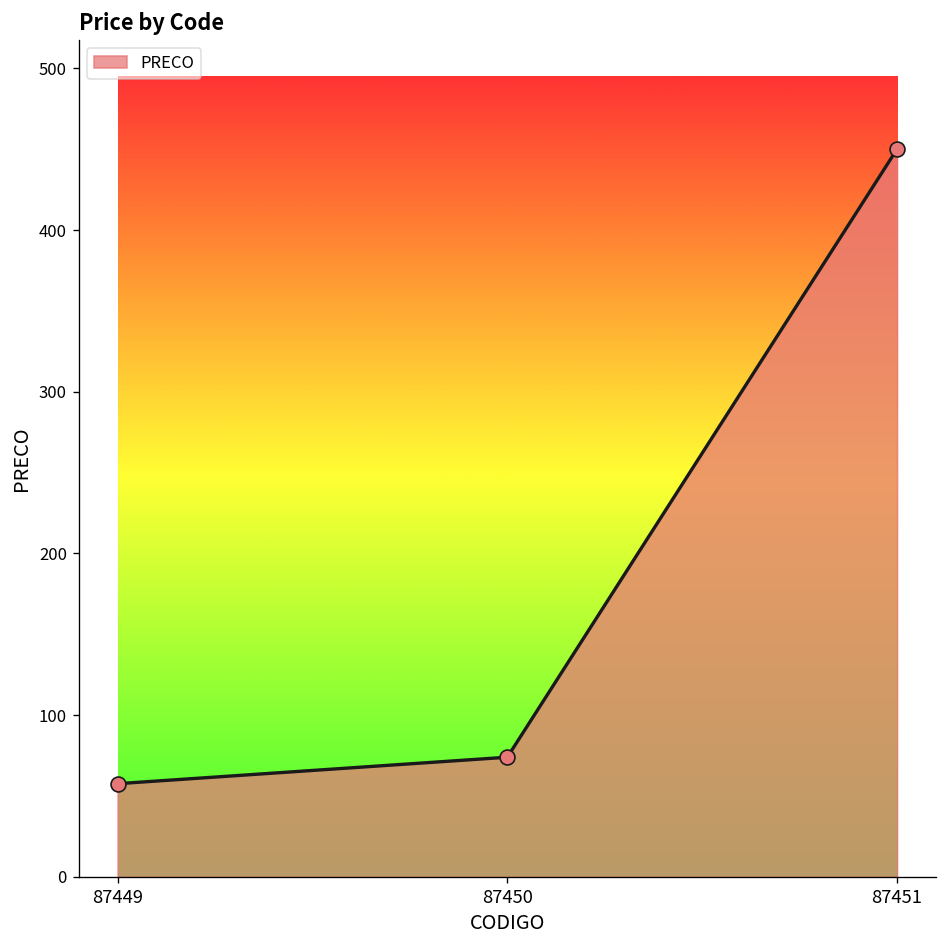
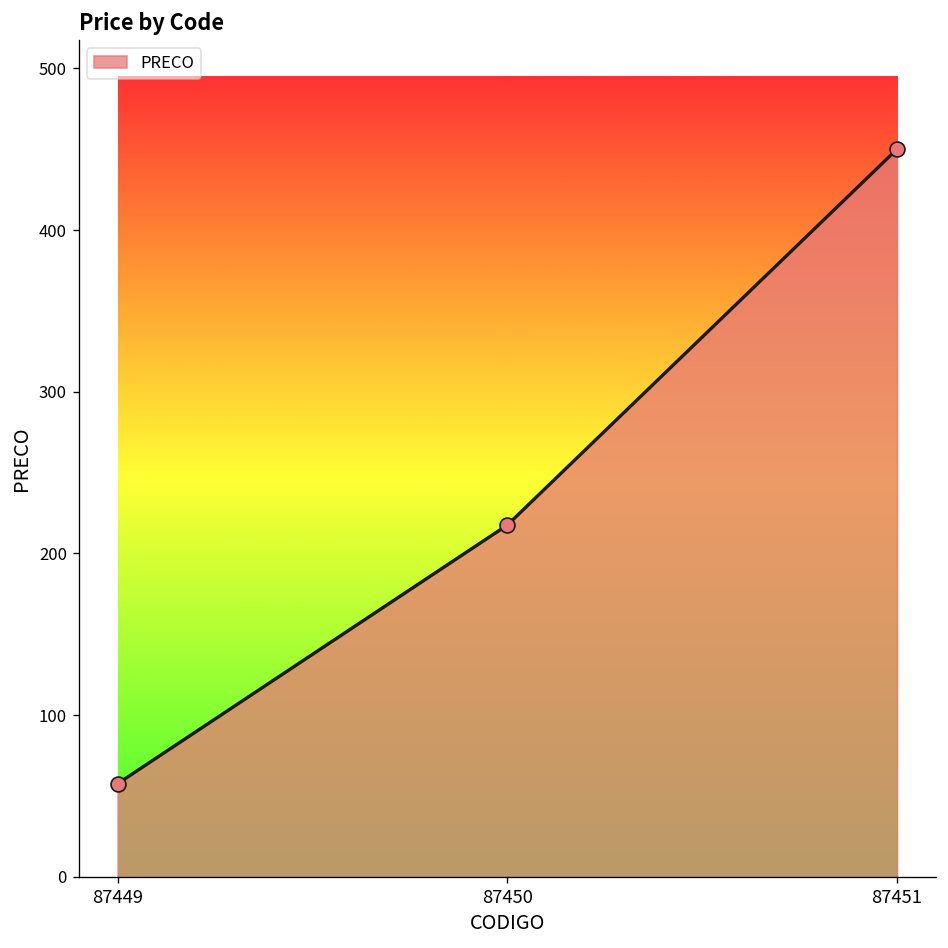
87450: 74 -> 218
